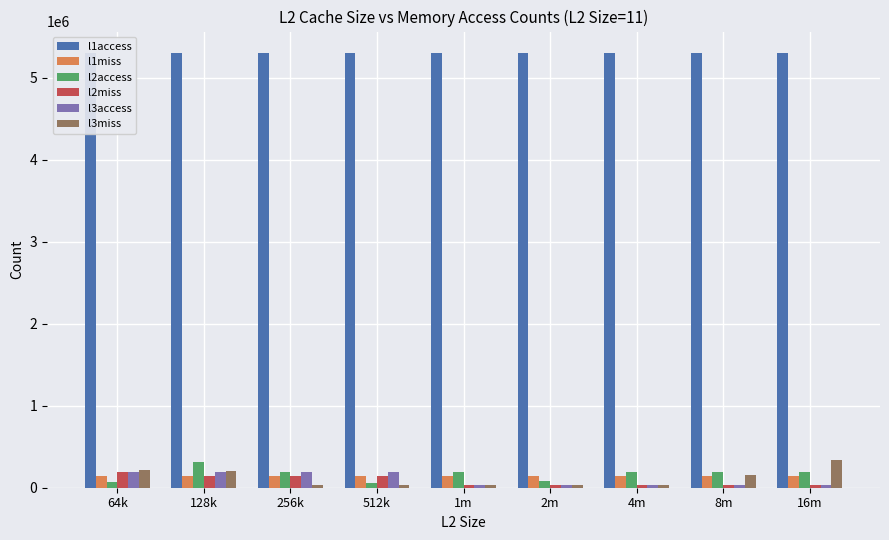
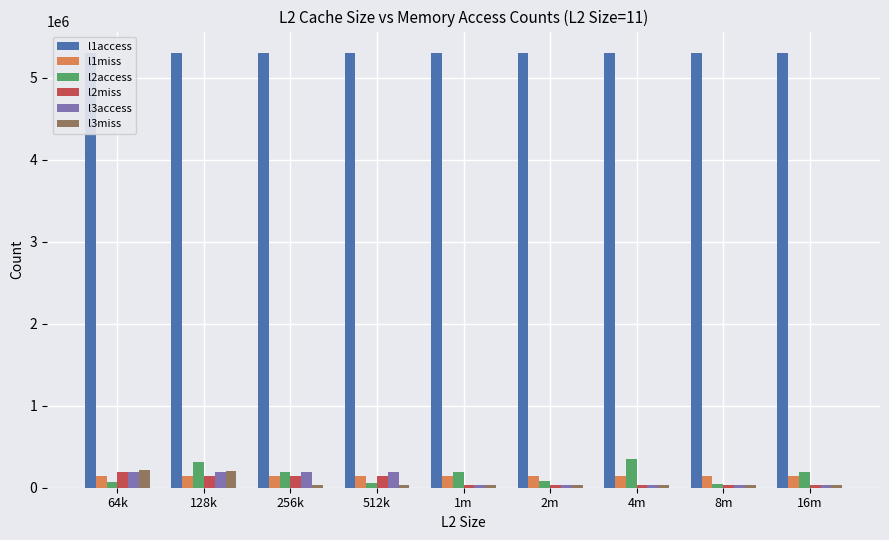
l2access, 4m: 200000 -> 400000
l2access, 8m: 200000 -> 100000
l3miss, 8m: 200000 -> 0
l3miss, 16m: 300000 -> 0
